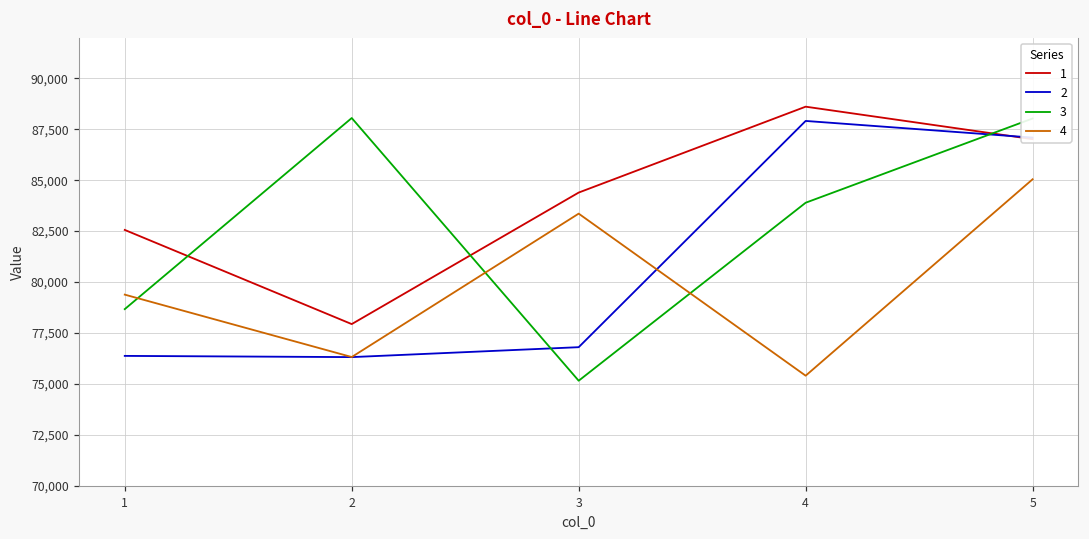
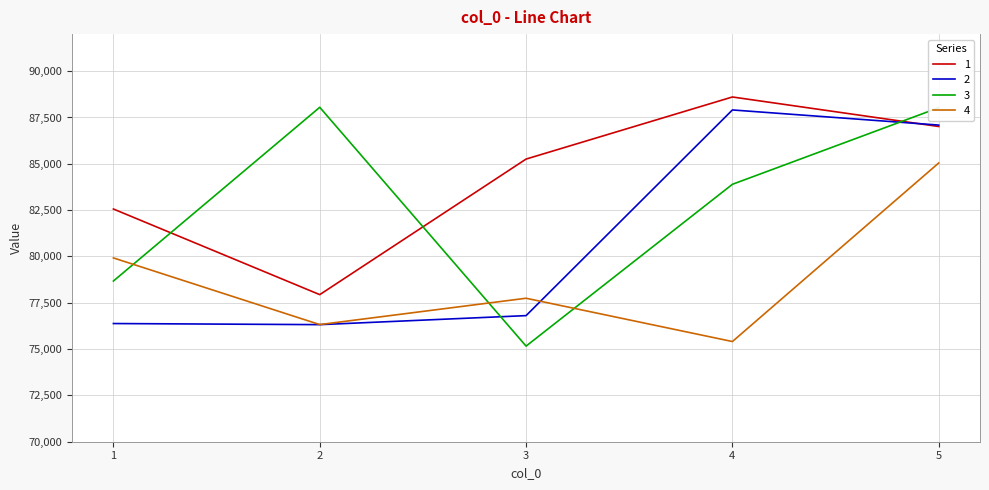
4, 1: 79,400 -> 79,900
1, 3: 84,400 -> 85,300
4, 3: 83,400 -> 77,700
